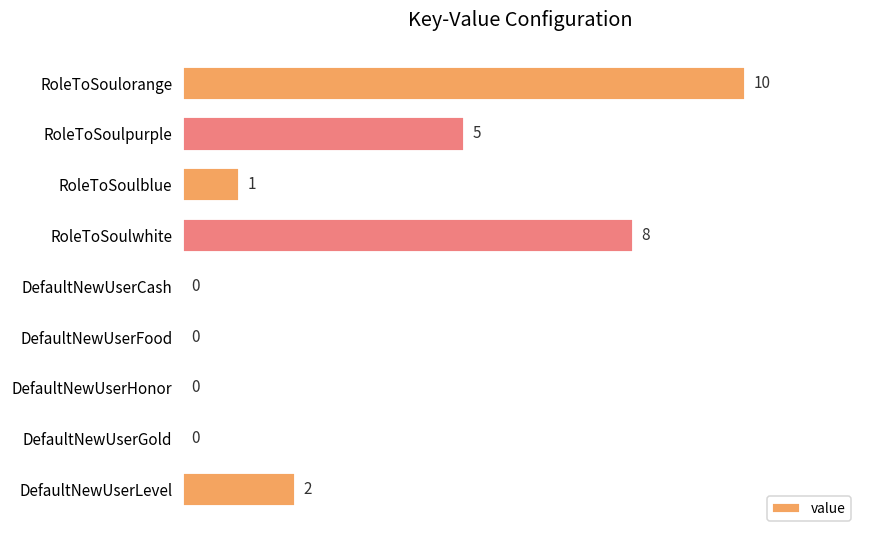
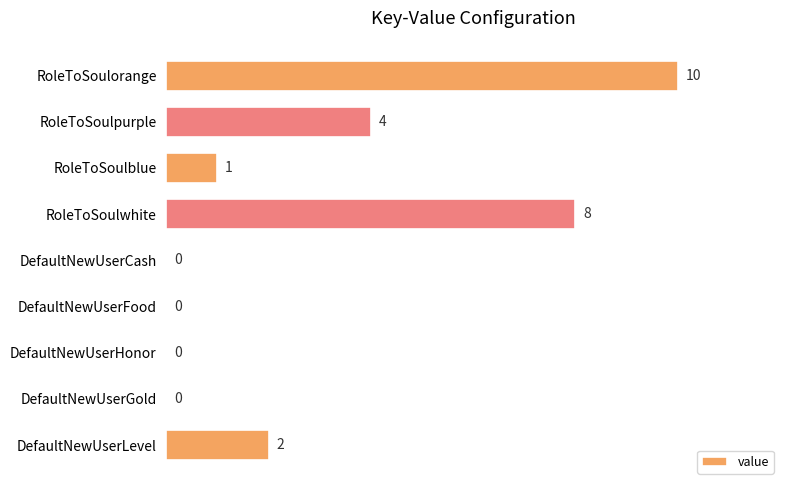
RoleToSoulpurple: 5 -> 4
